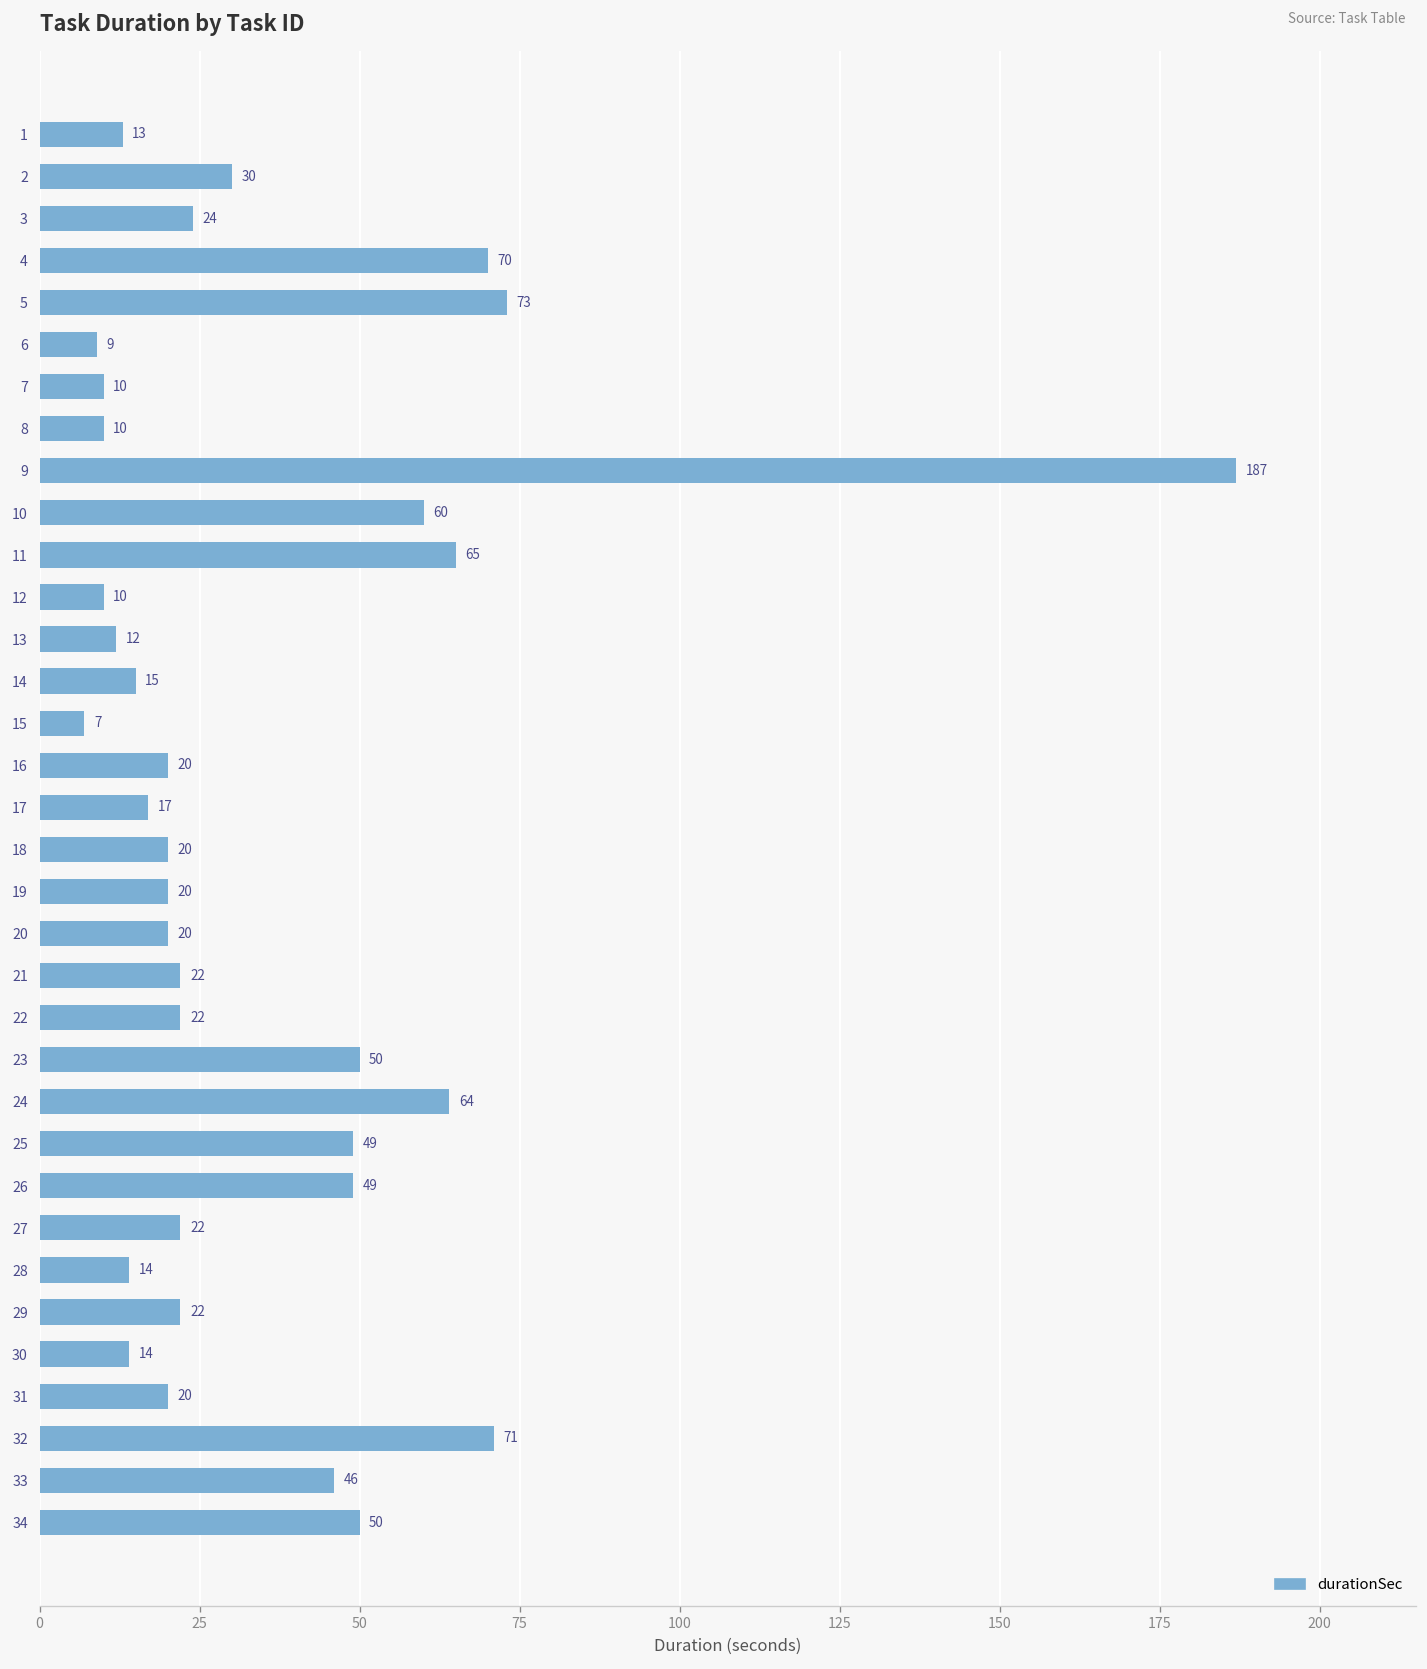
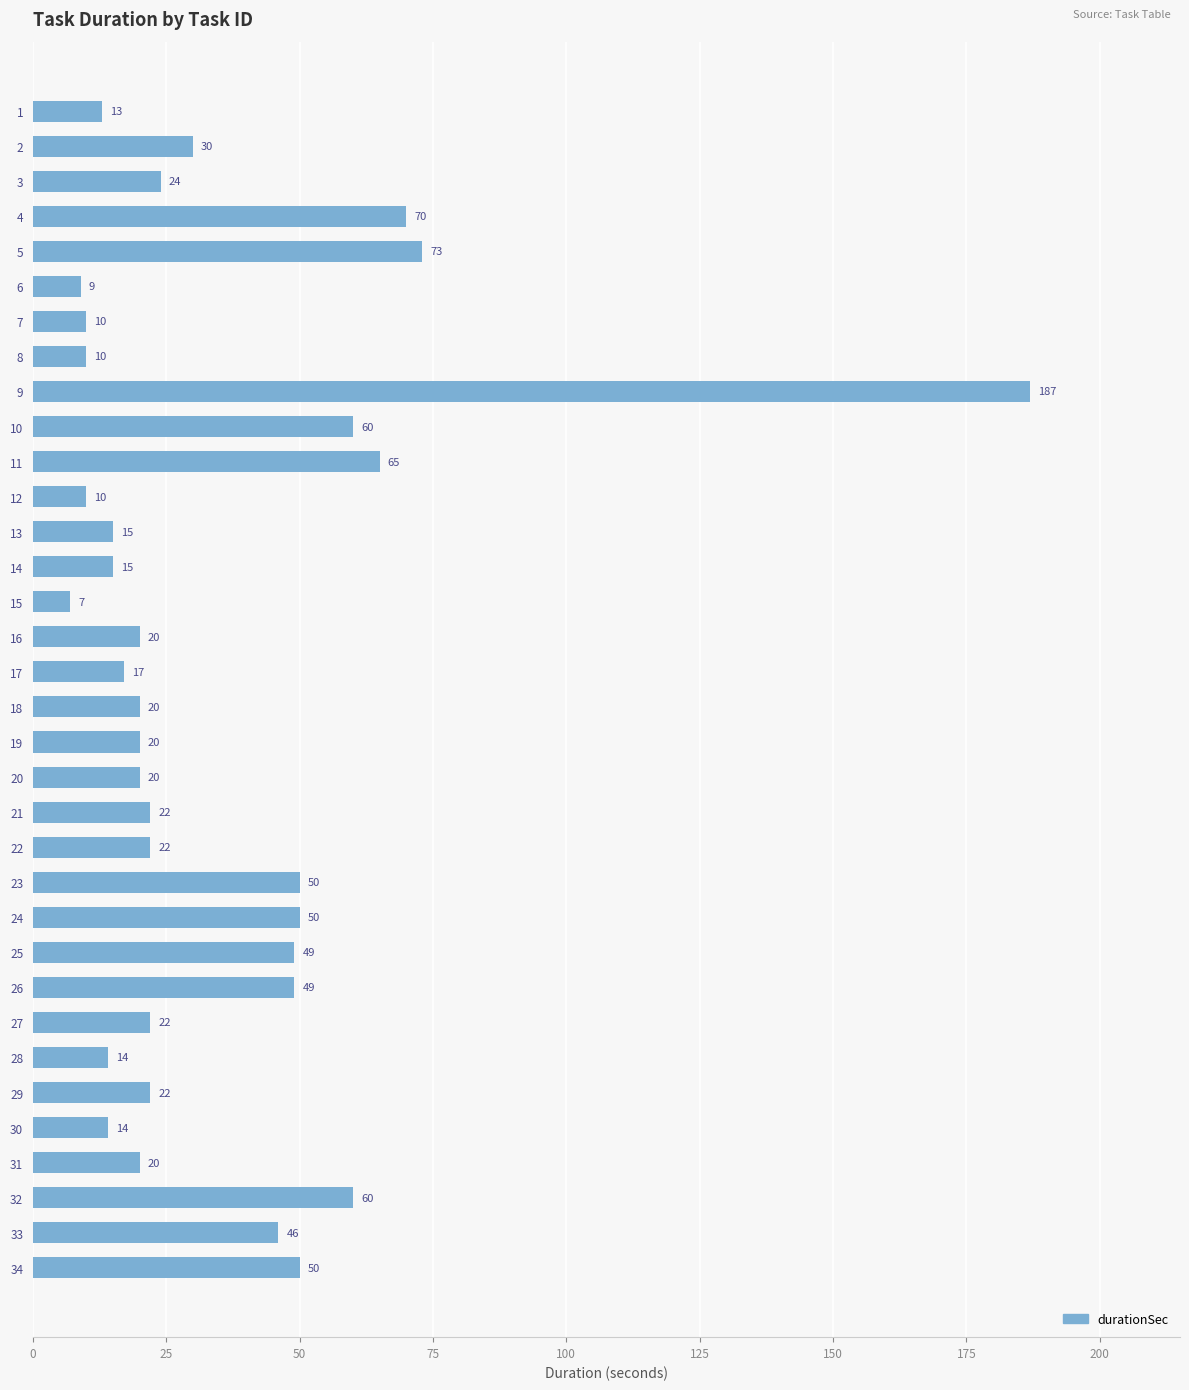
13: 12 -> 15
24: 64 -> 50
32: 71 -> 60
